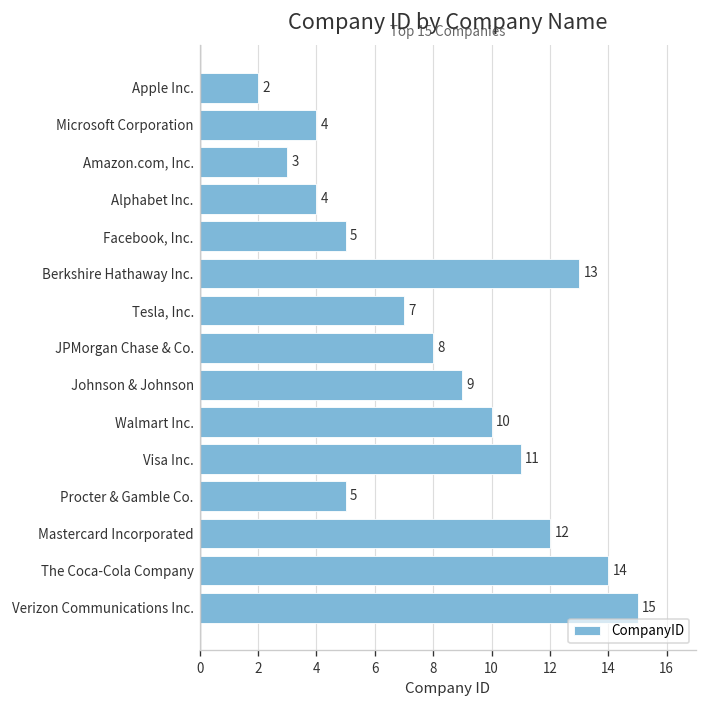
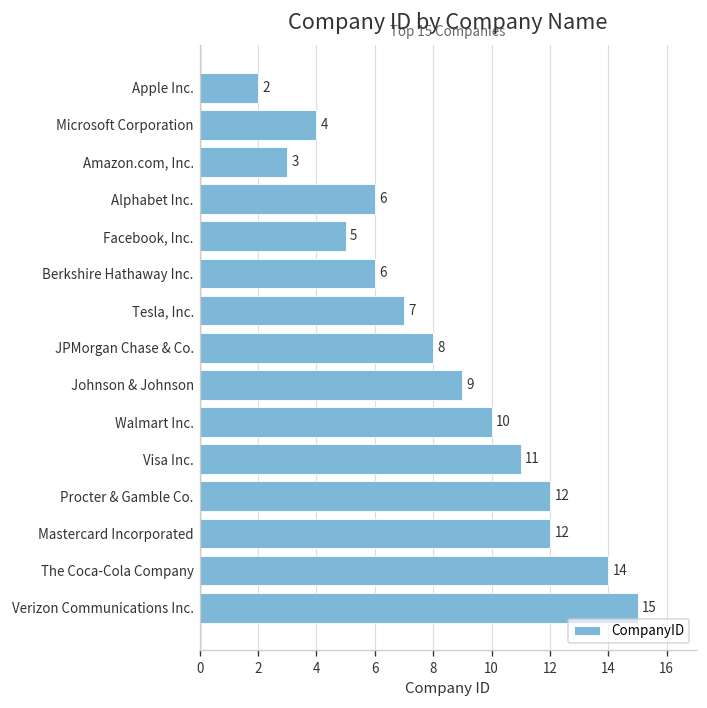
Alphabet Inc.: 4 -> 6
Berkshire Hathaway Inc.: 13 -> 6
Procter & Gamble Co.: 5 -> 12
